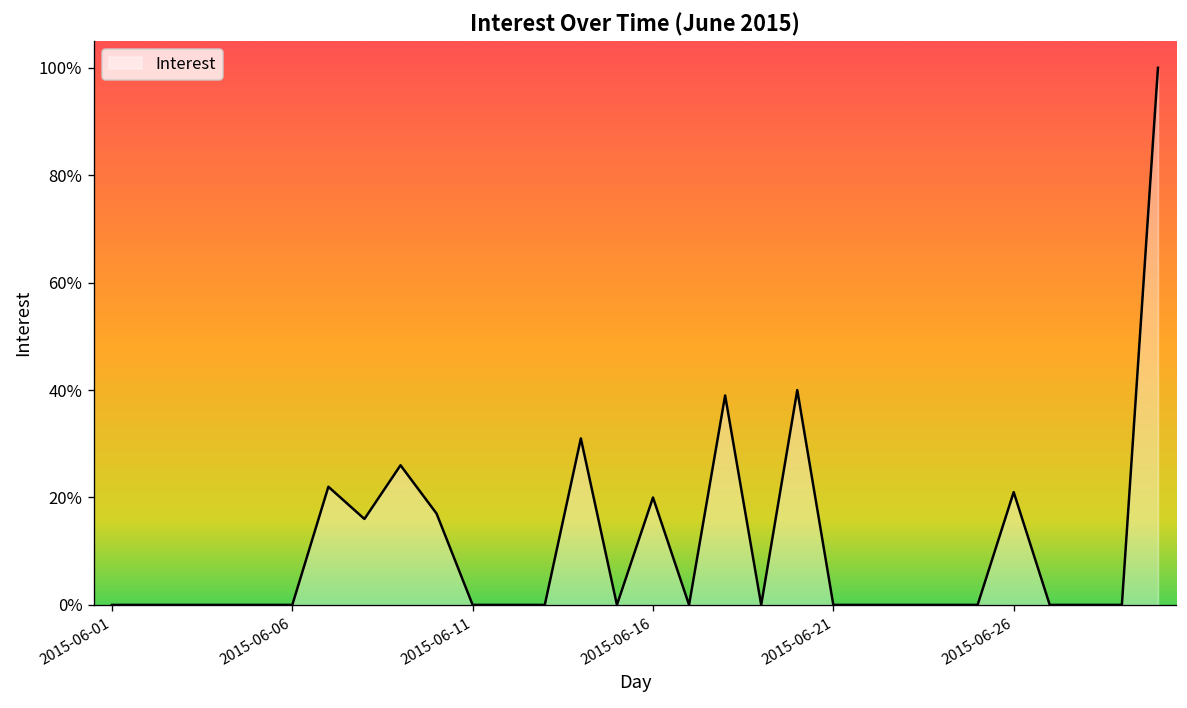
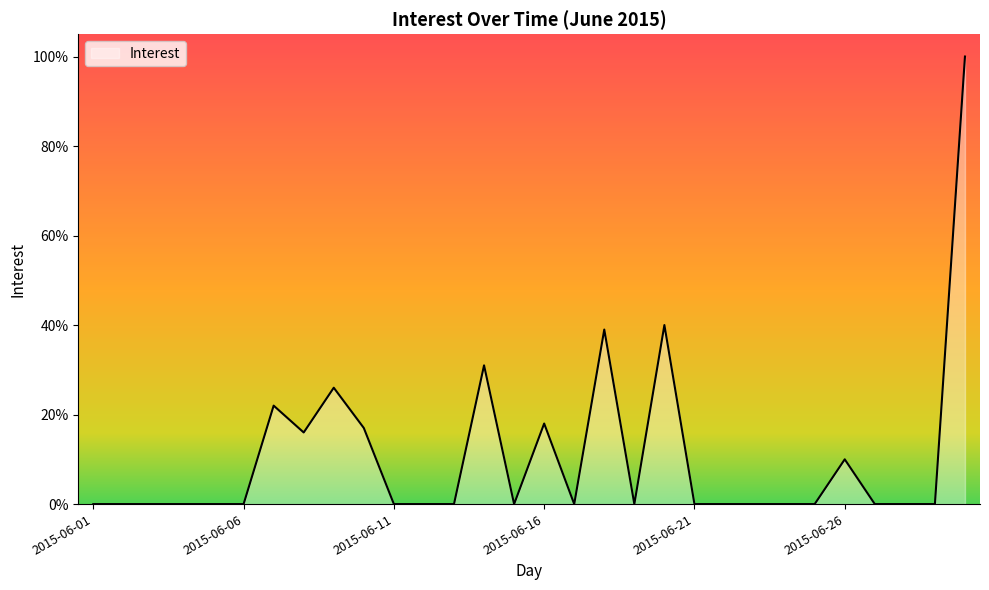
2015-06-16: 20% -> 18%
2015-06-26: 21% -> 10%
